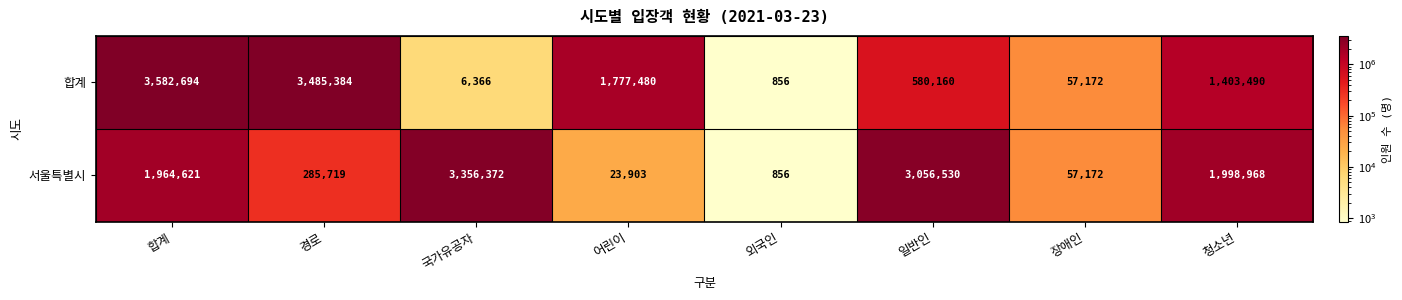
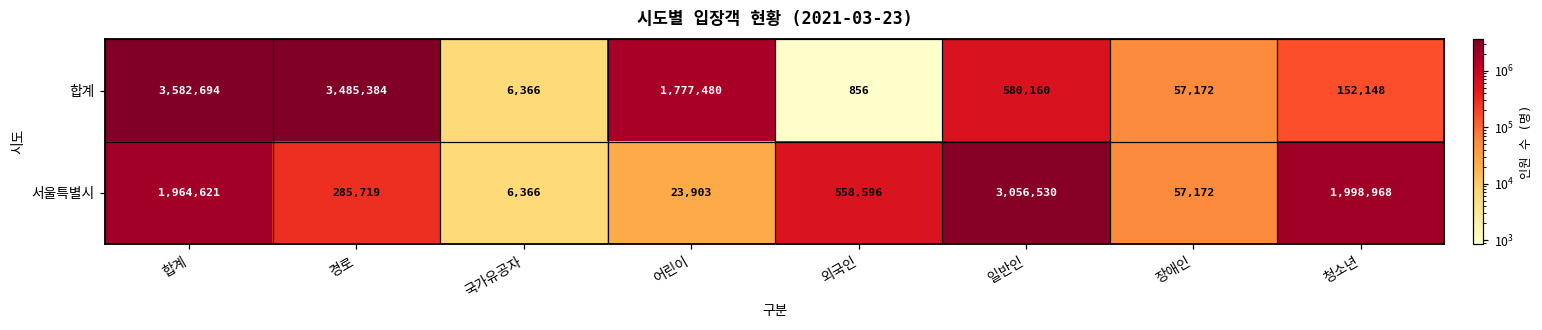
합계, 청소년: 1,403,490 -> 152,148
서울특별시, 국가유공자: 3,356,372 -> 6,366
서울특별시, 외국인: 856 -> 558,596
